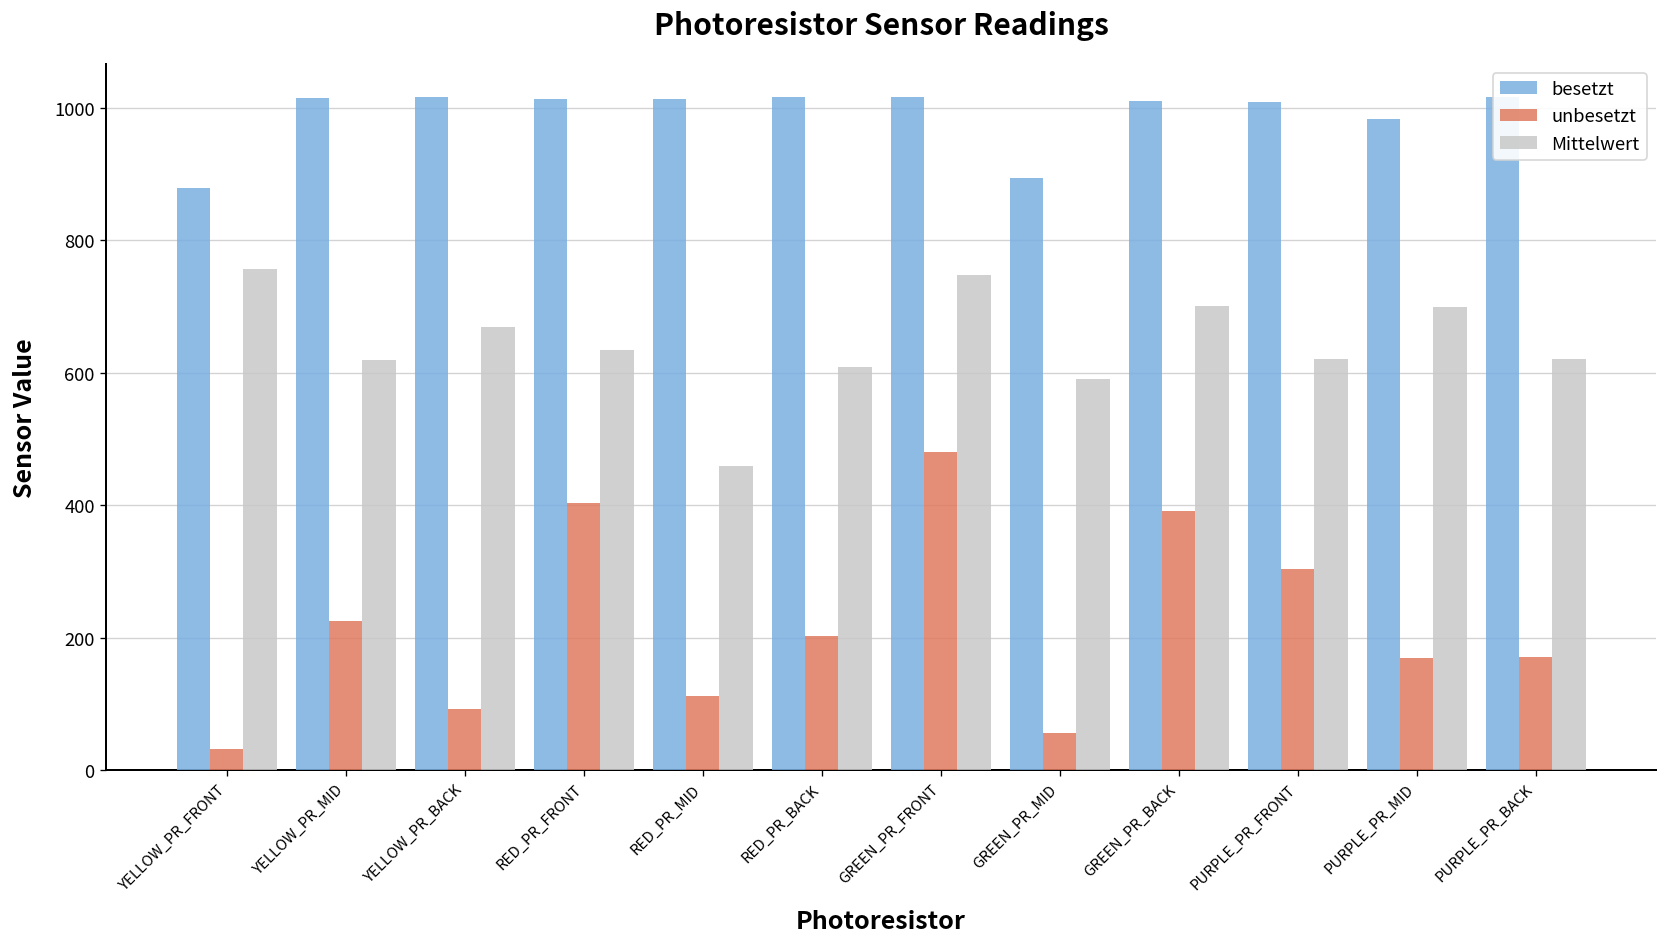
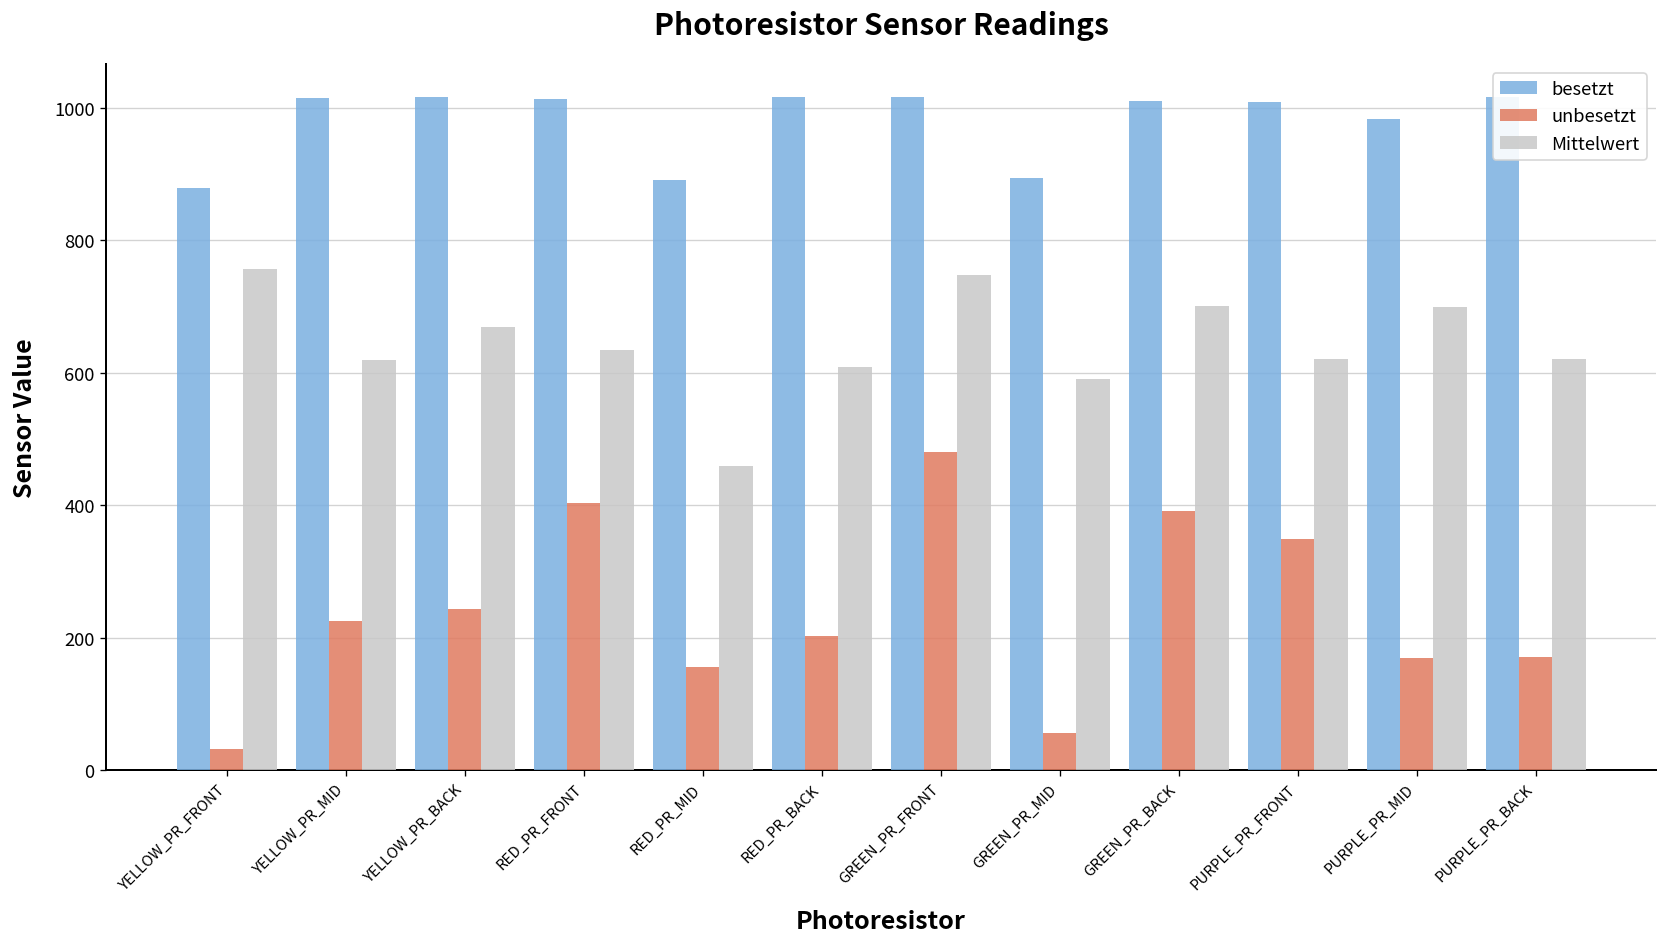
unbesetzt, YELLOW_PR_BACK: 90 -> 240
besetzt, RED_PR_MID: 1010 -> 890
unbesetzt, RED_PR_MID: 110 -> 160
unbesetzt, PURPLE_PR_FRONT: 300 -> 350
